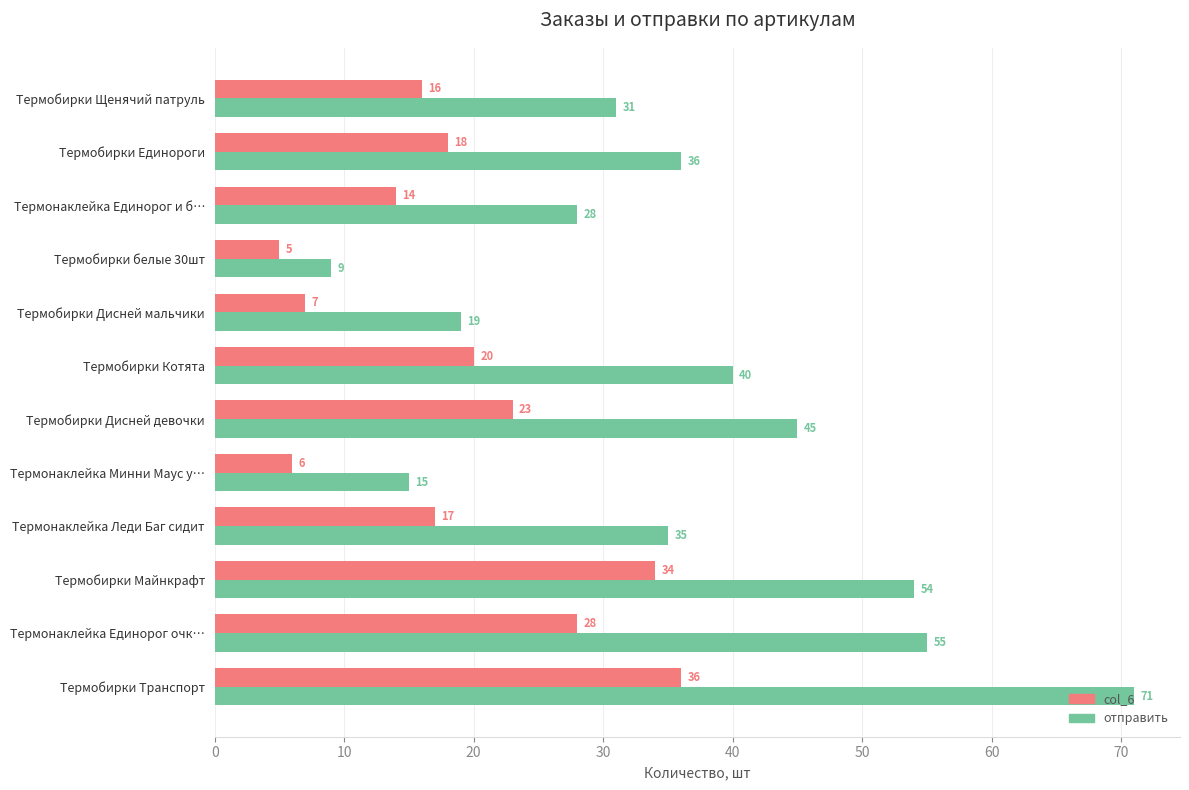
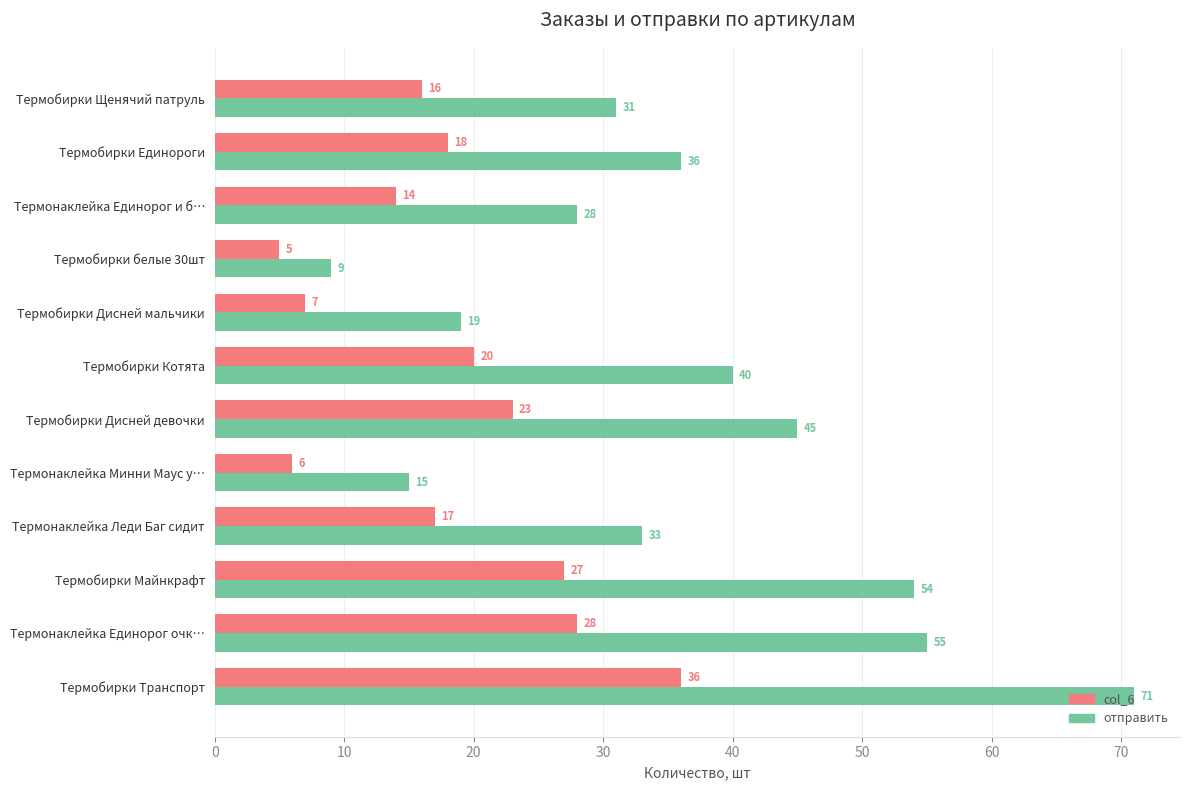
отправить, Термонаклейка Леди Баг сидит: 35 -> 33
col_6, Термобирки Майнкрафт: 34 -> 27
